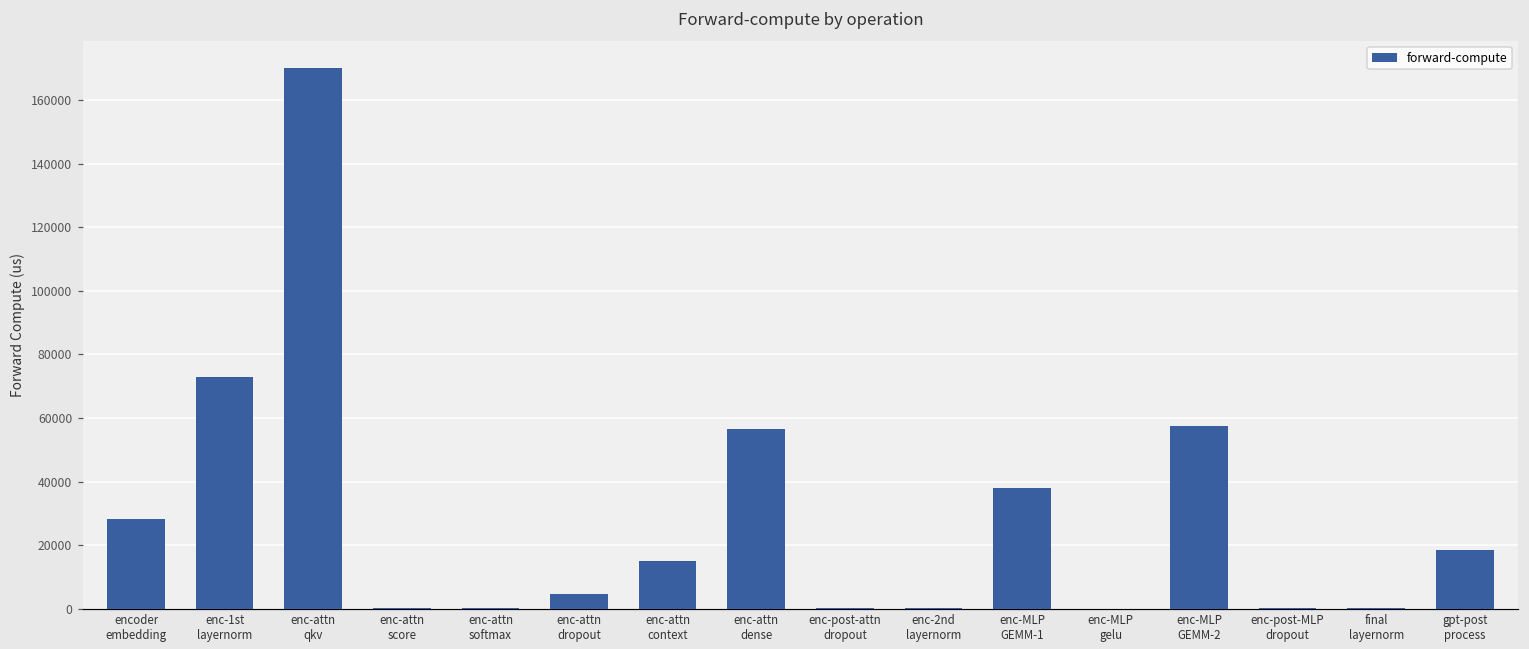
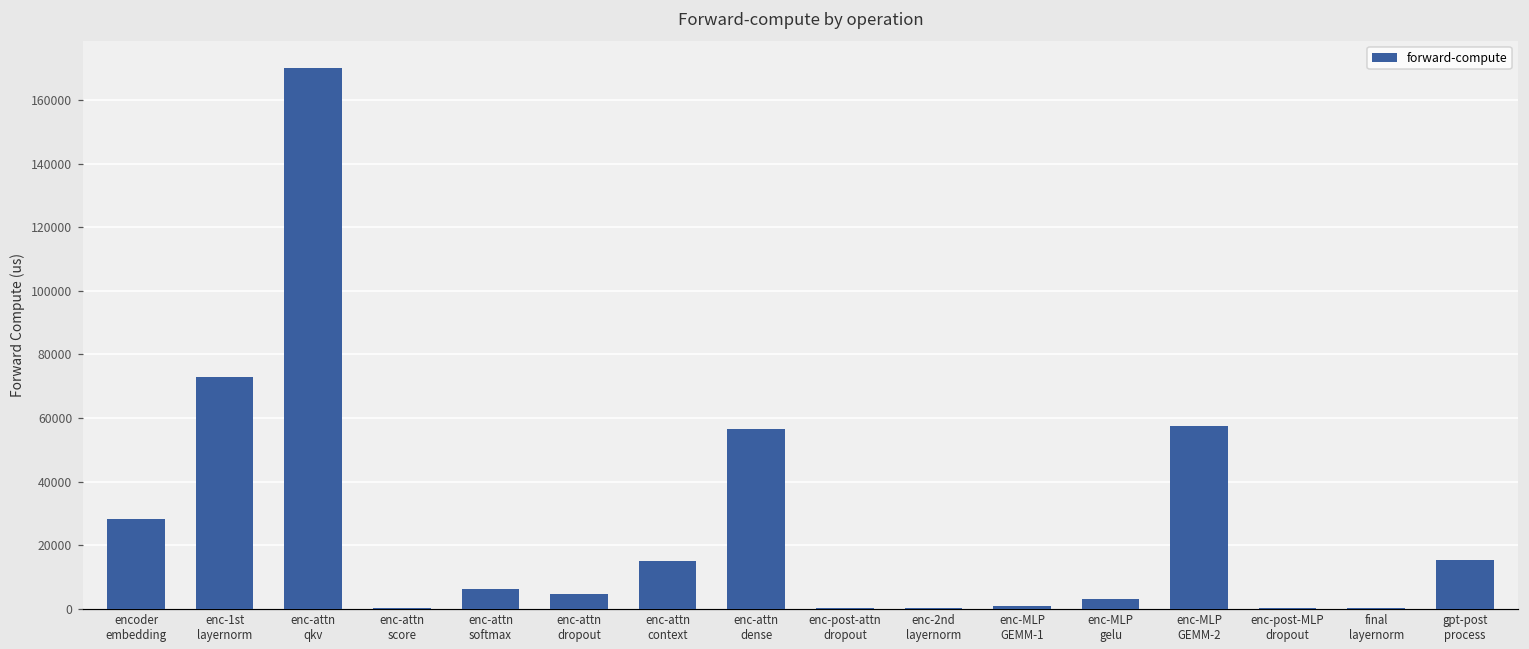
enc-attn softmax: 0 -> 6000
enc-MLP GEMM-1: 38000 -> 1000
enc-MLP gelu: 0 -> 3000
gpt-post process: 18000 -> 15000
